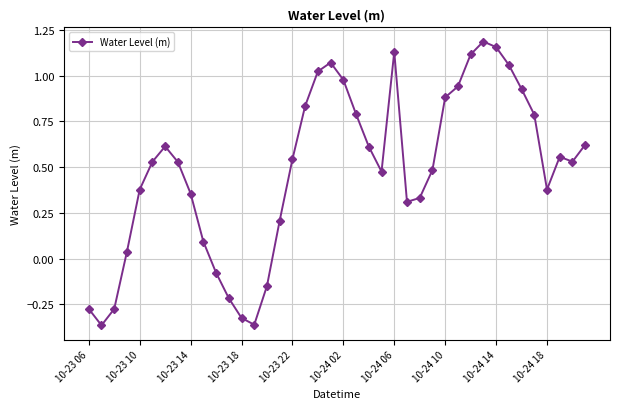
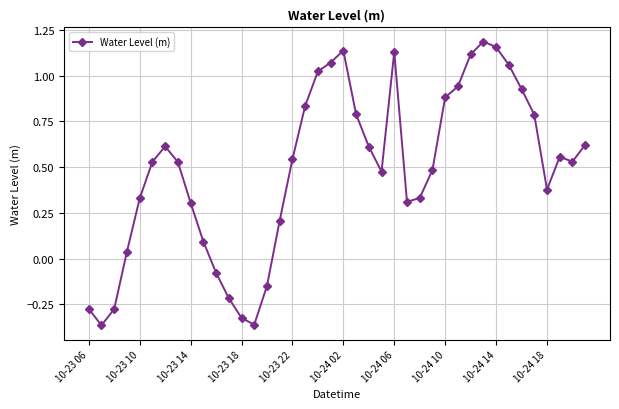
10-23 10: 0.38 -> 0.33
10-23 14: 0.36 -> 0.31
10-24 02: 0.98 -> 1.14
